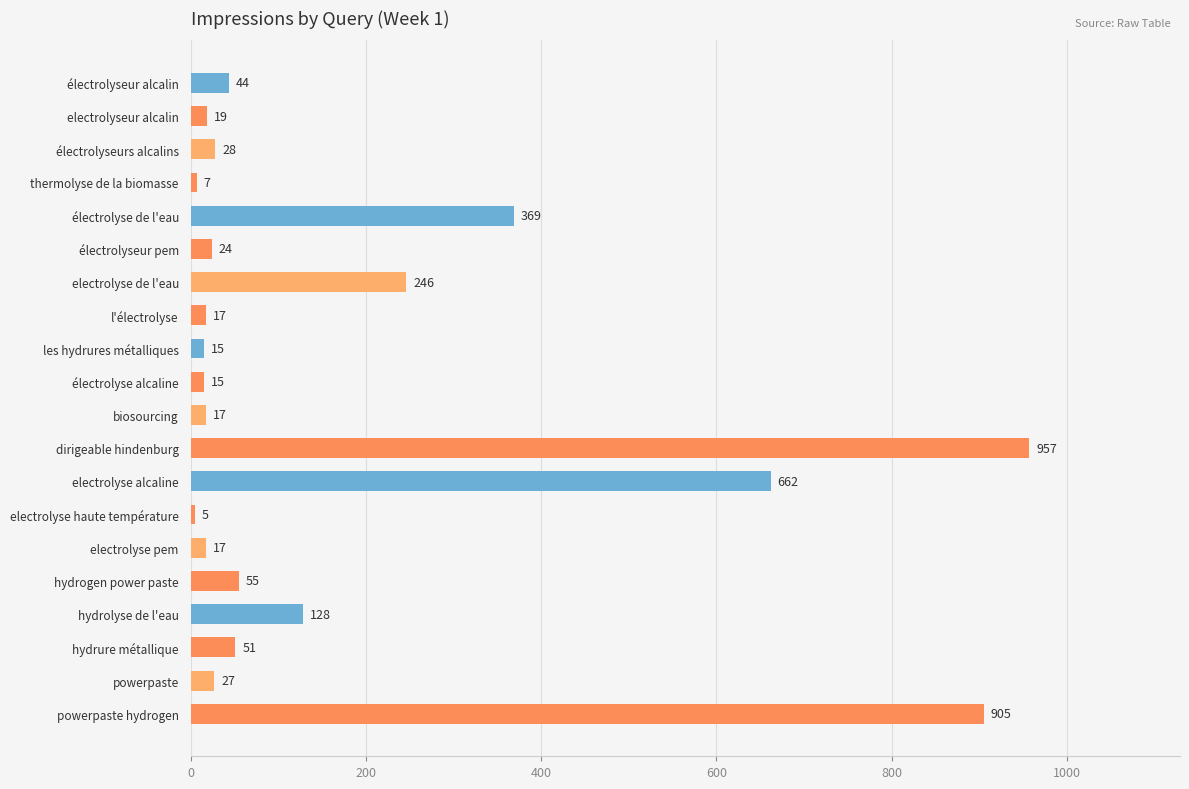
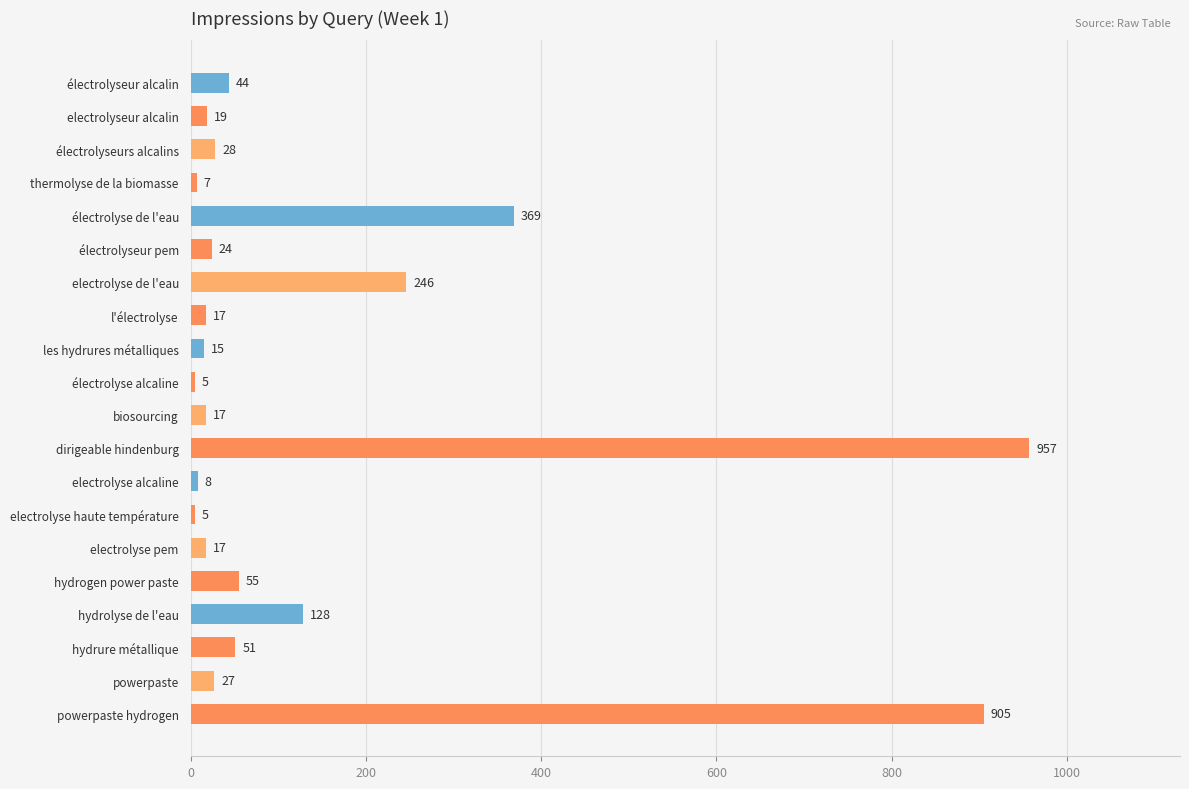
électrolyse alcaline: 15 -> 5
electrolyse alcaline: 662 -> 8
